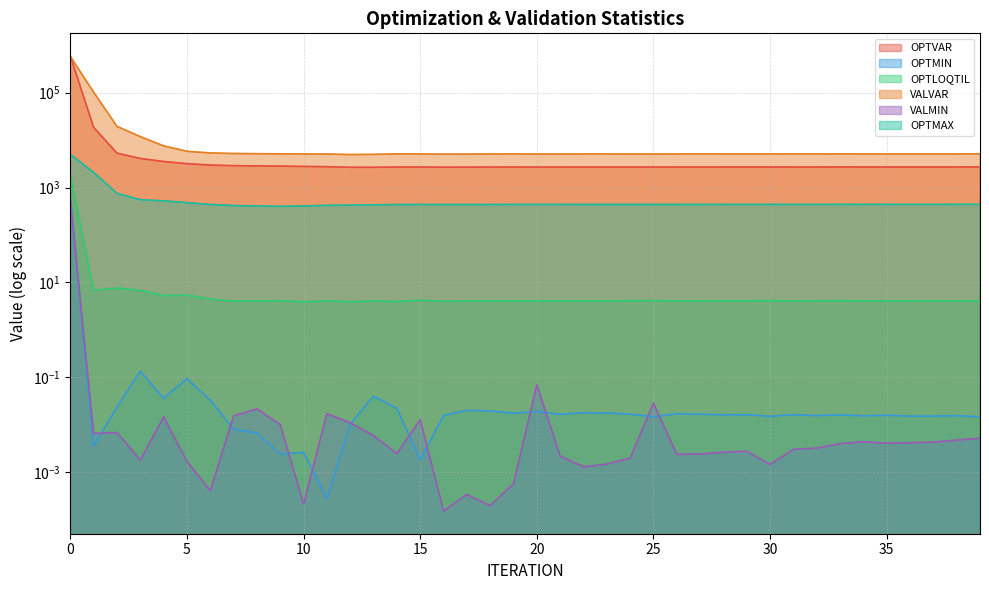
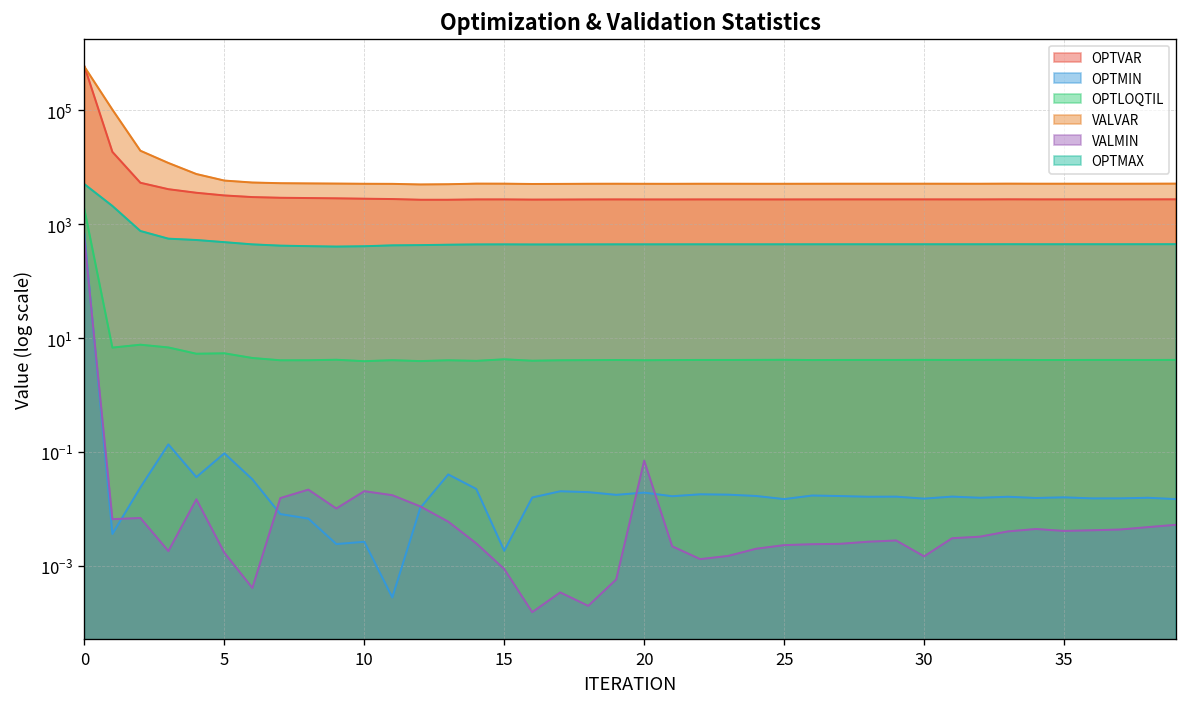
VALMIN, 10: 0.0002 -> 0.020
VALMIN, 15: 0.013 -> 0.0009
VALMIN, 25: 0.03 -> 0.002
